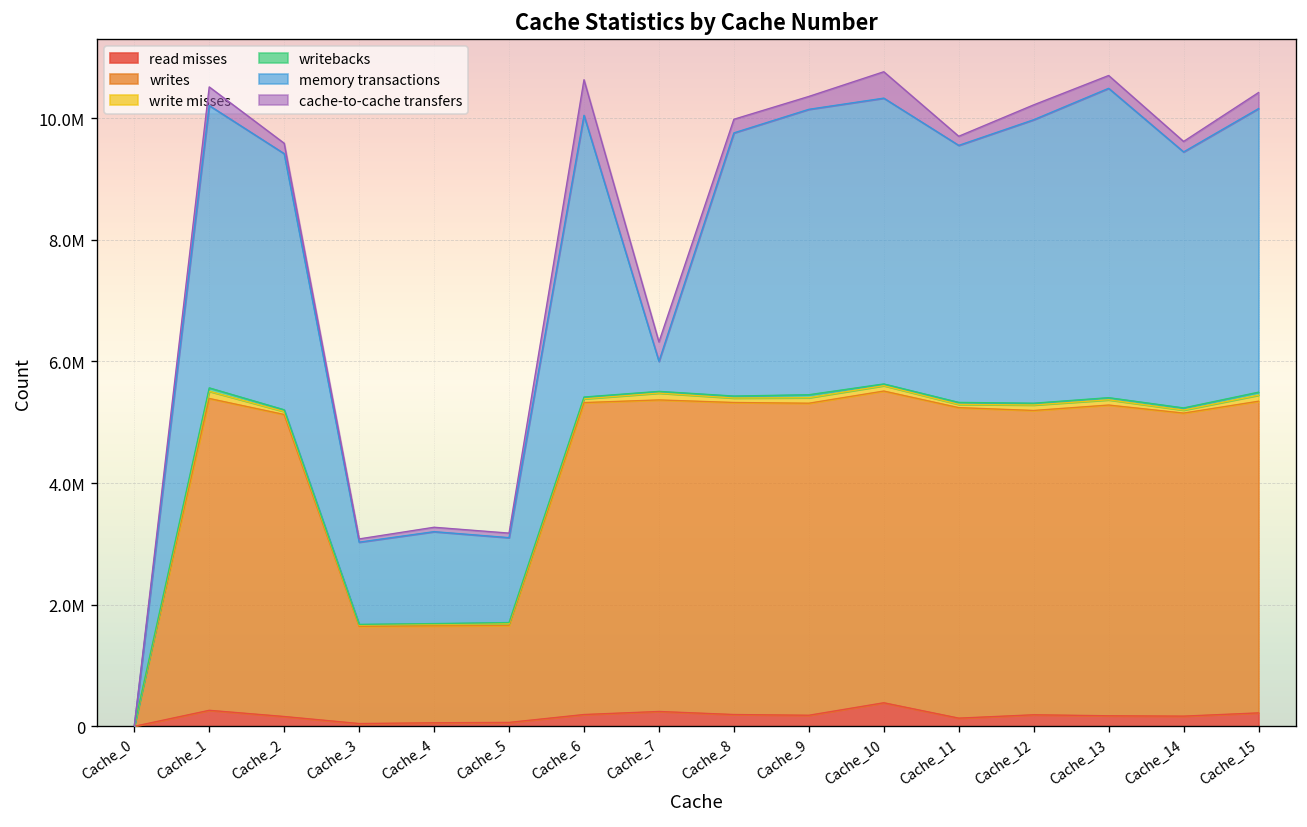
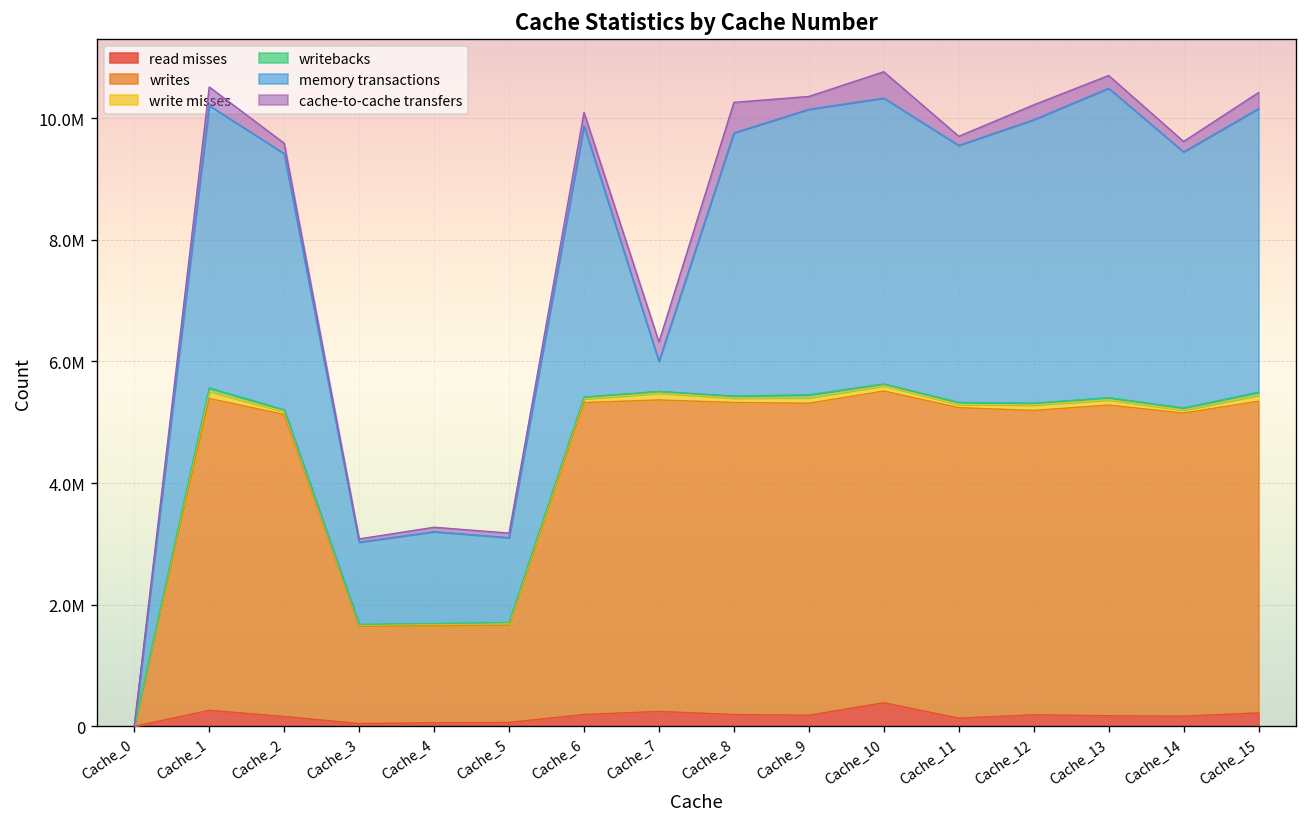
memory transactions, Cache_6: 4600000 -> 4500000
cache-to-cache transfers, Cache_6: 600000 -> 200000
cache-to-cache transfers, Cache_8: 200000 -> 500000
